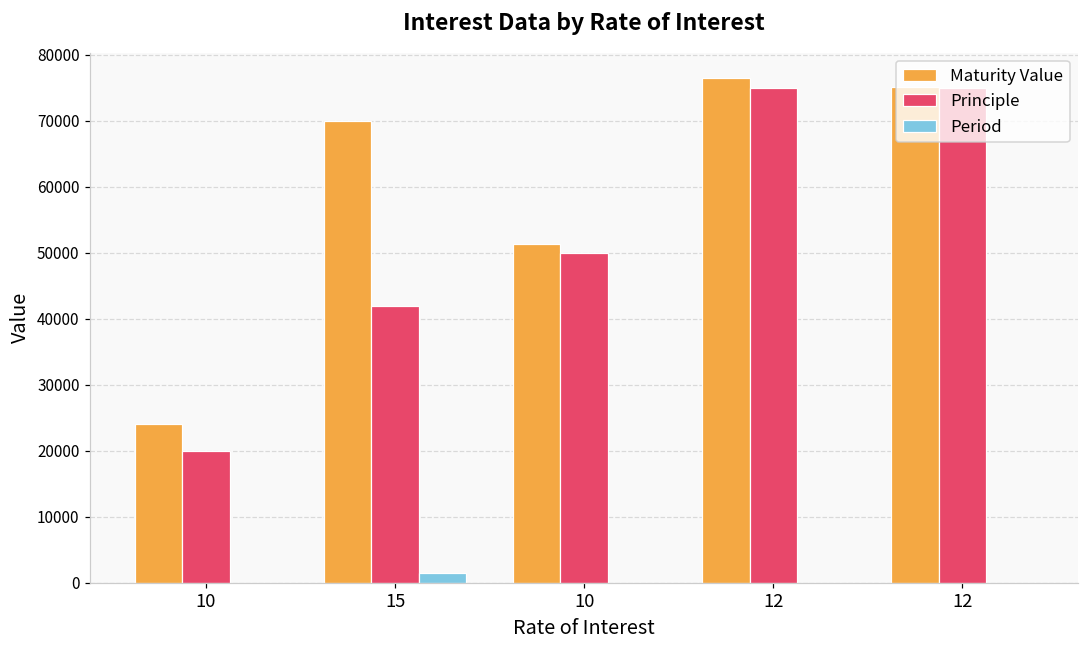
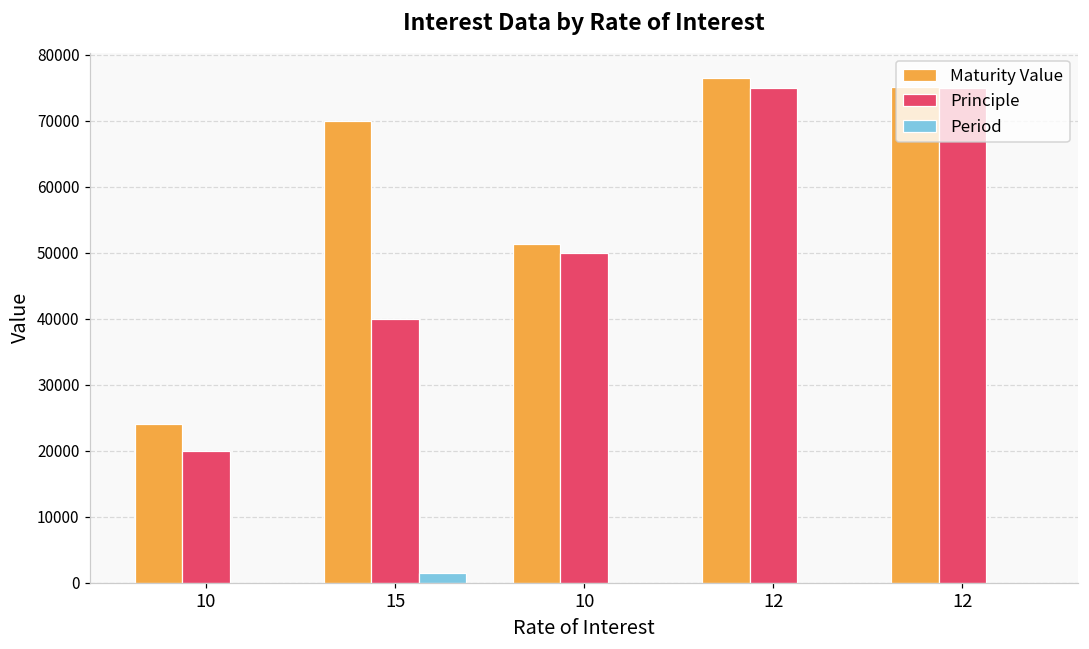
Principle, 15: 42000 -> 40000
